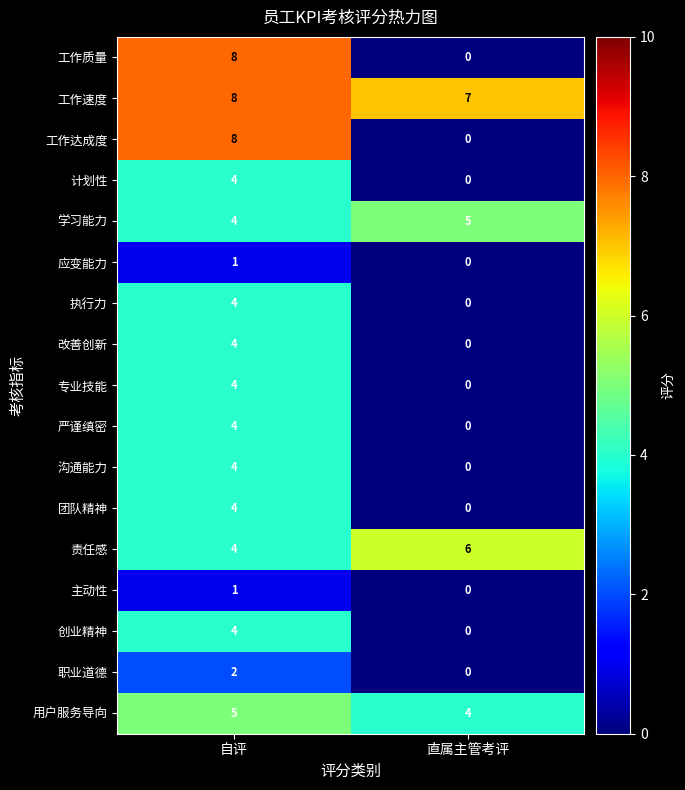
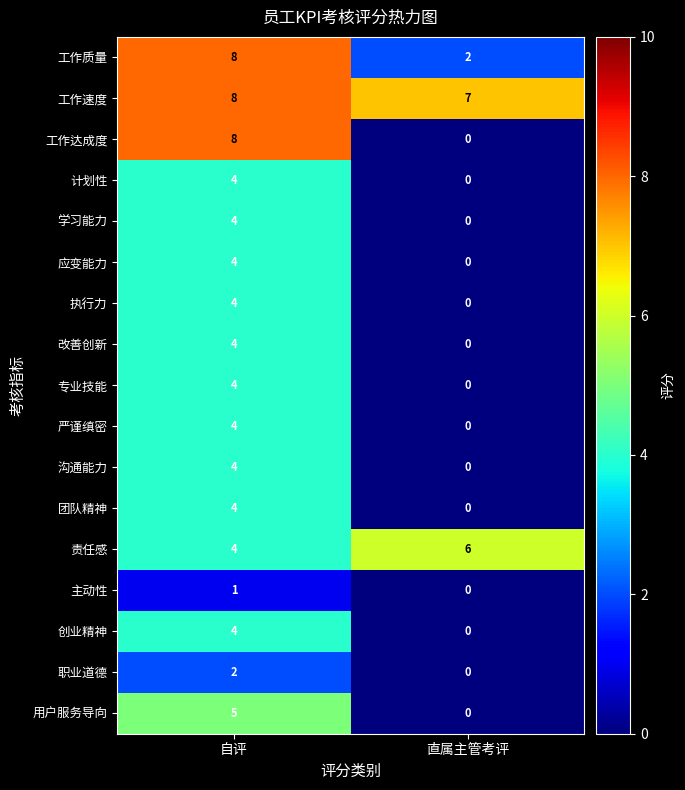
工作质量, 直属主管考评: 0 -> 2
学习能力, 直属主管考评: 5 -> 0
应变能力, 自评: 1 -> 4
用户服务导向, 直属主管考评: 4 -> 0
